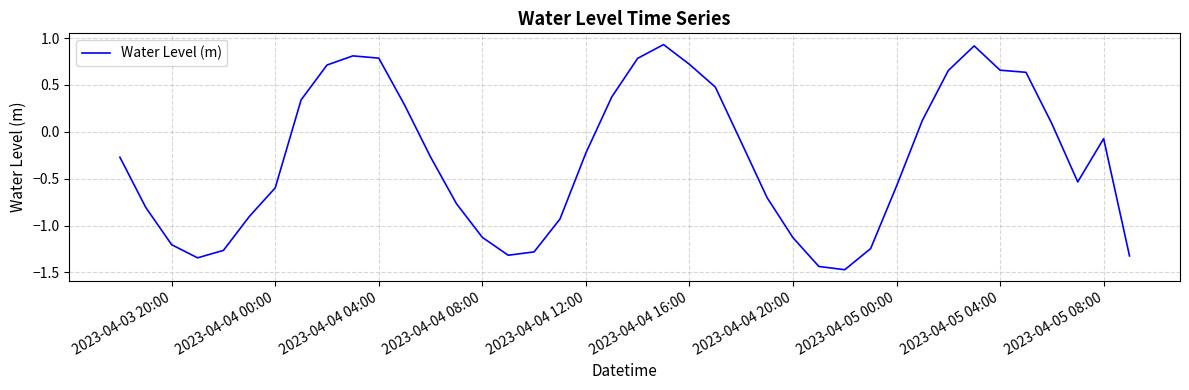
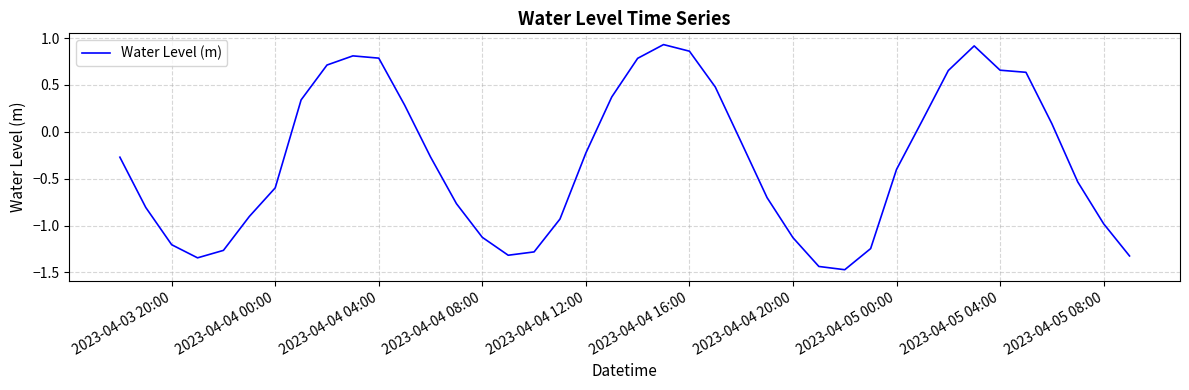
2023-04-04 16:00: 0.7 -> 0.9
2023-04-05 00:00: -0.6 -> -0.4
2023-04-05 08:00: -0.1 -> -1.0
